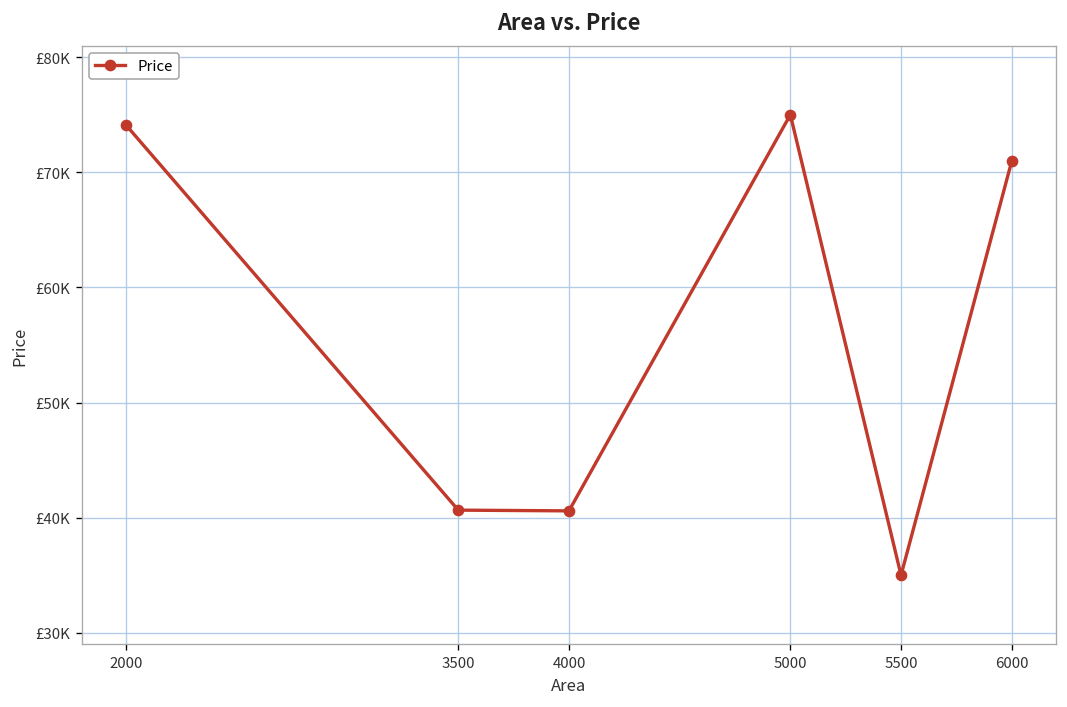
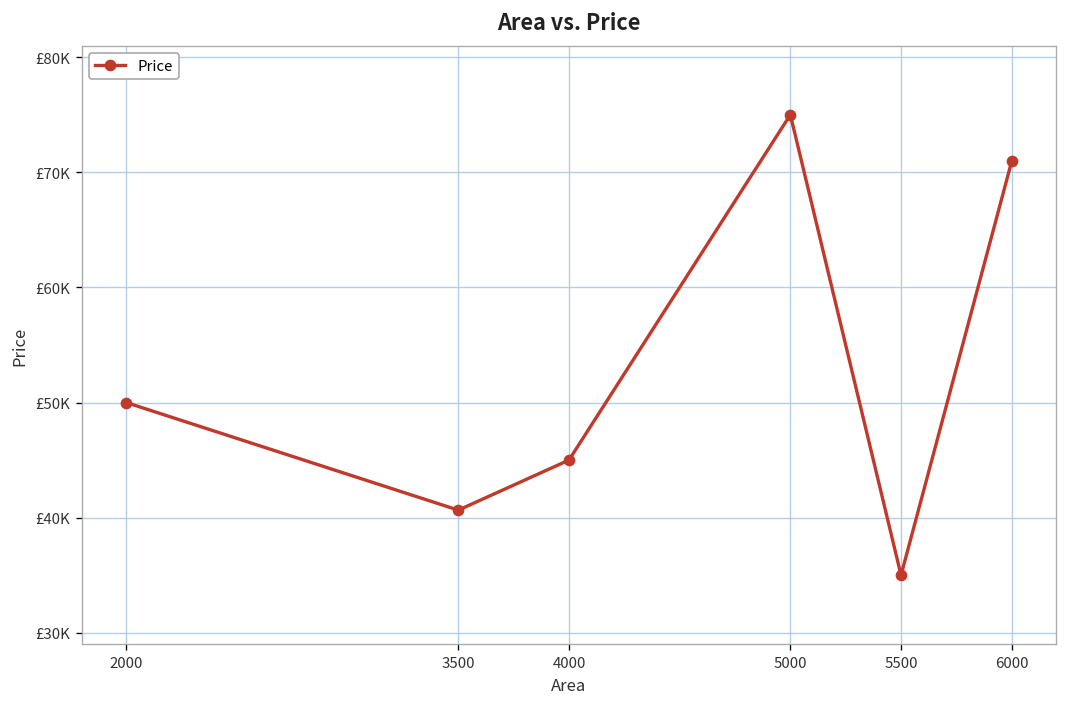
2000: £74000 -> £50000
4000: £41000 -> £45000
